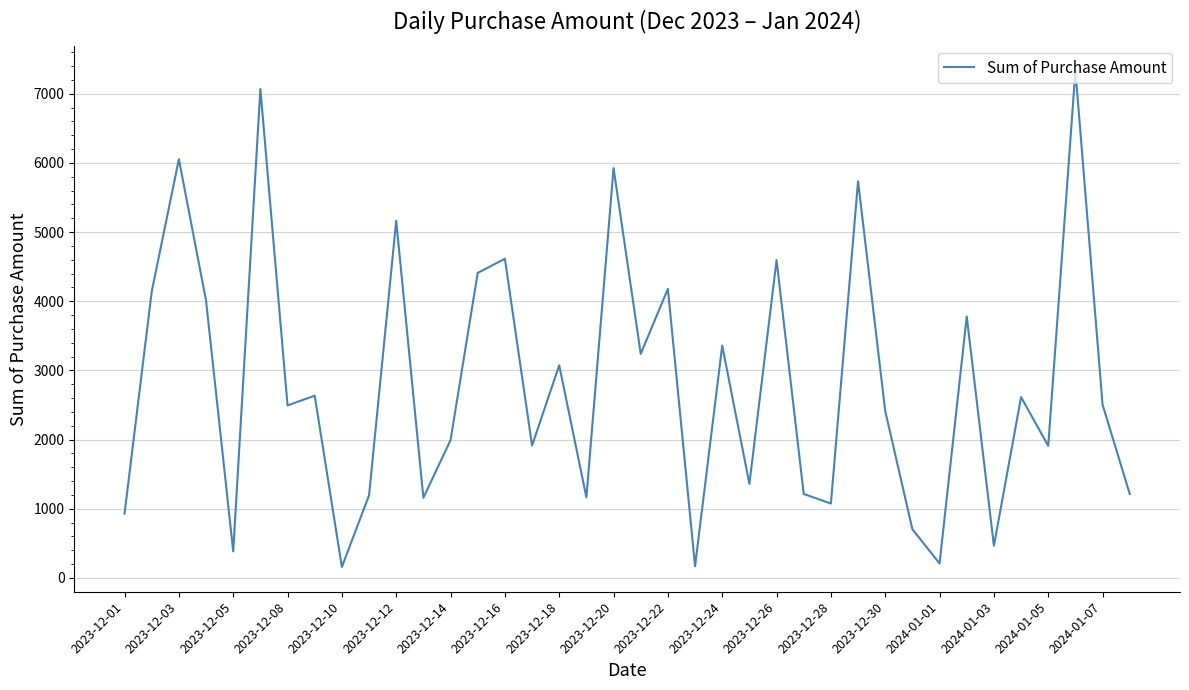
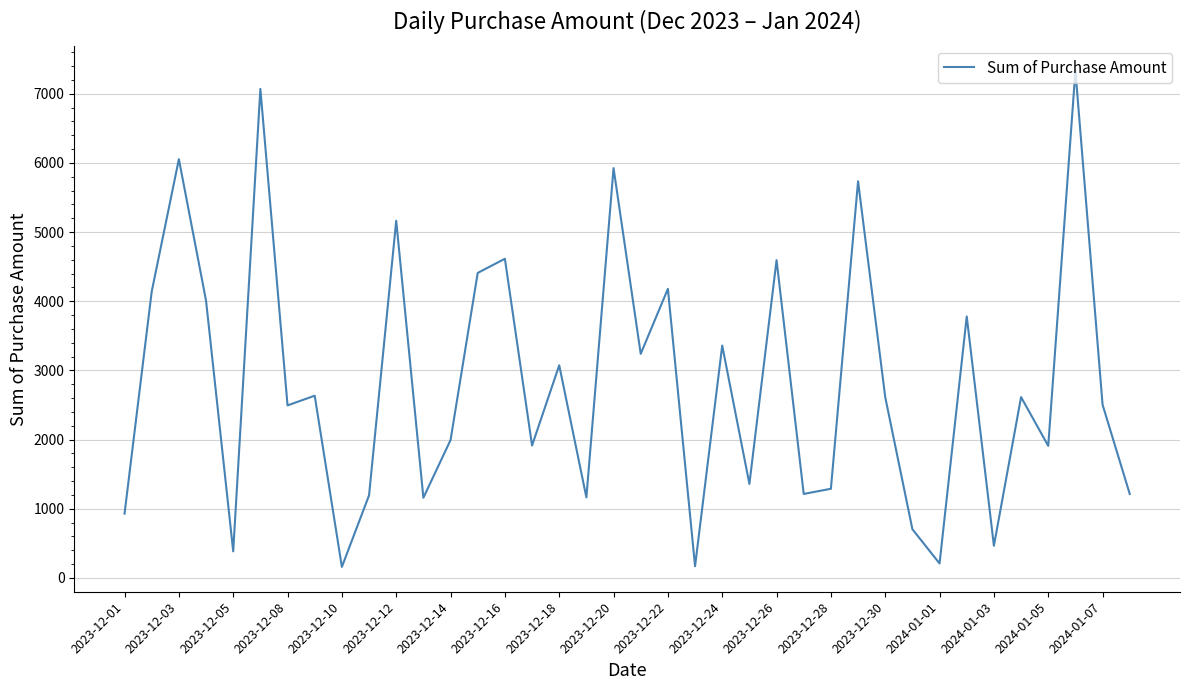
2023-12-28: 1100 -> 1300
2023-12-30: 2400 -> 2600
